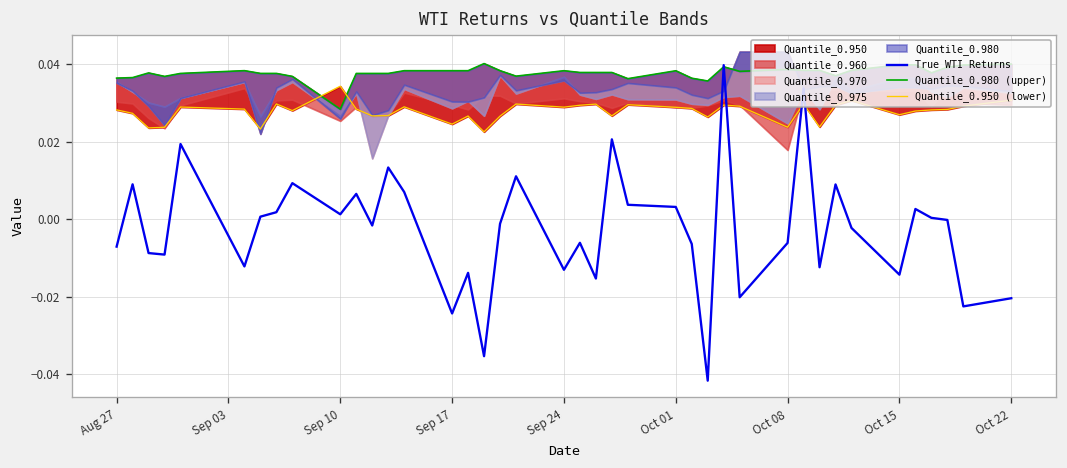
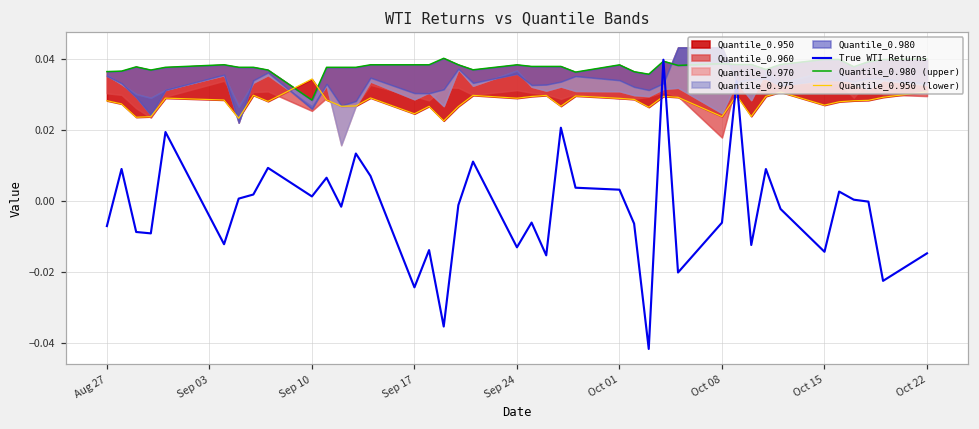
True WTI Returns, Oct 22: -0.020 -> -0.015
